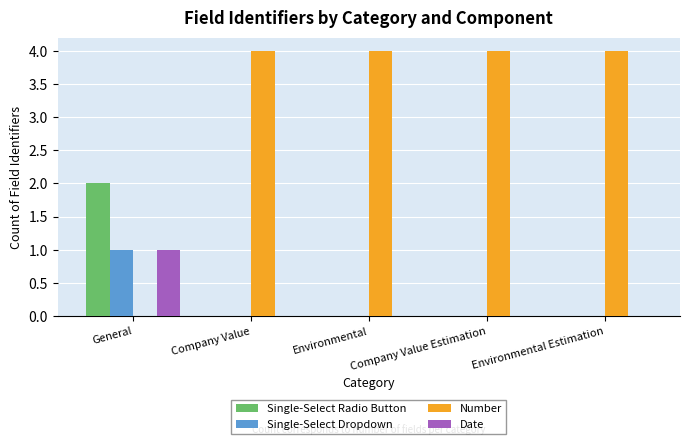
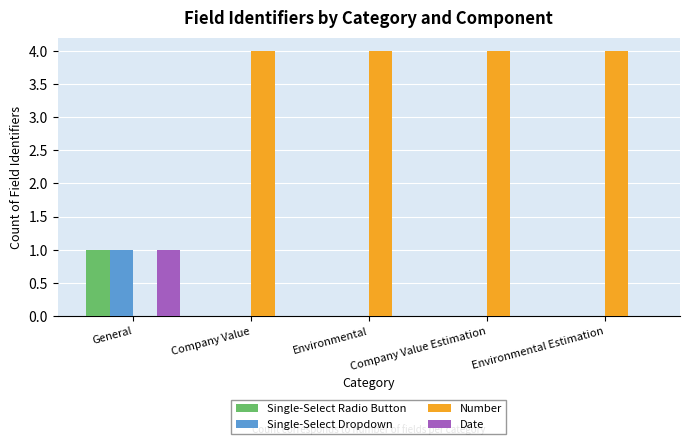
Single-Select Radio Button, General: 2 -> 1
